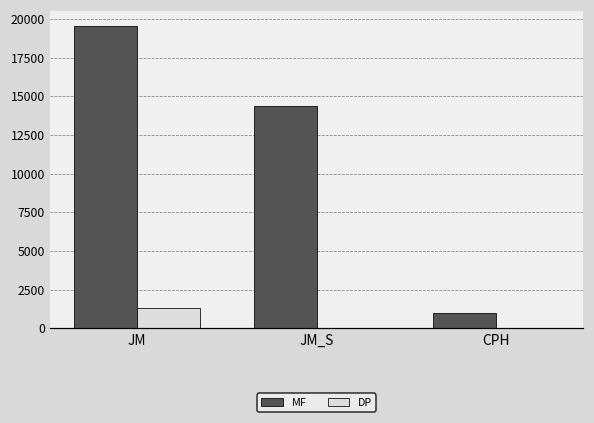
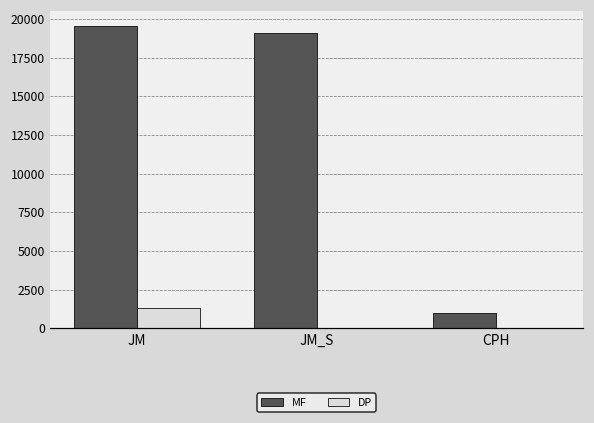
MF, JM_S: 14400 -> 19100
